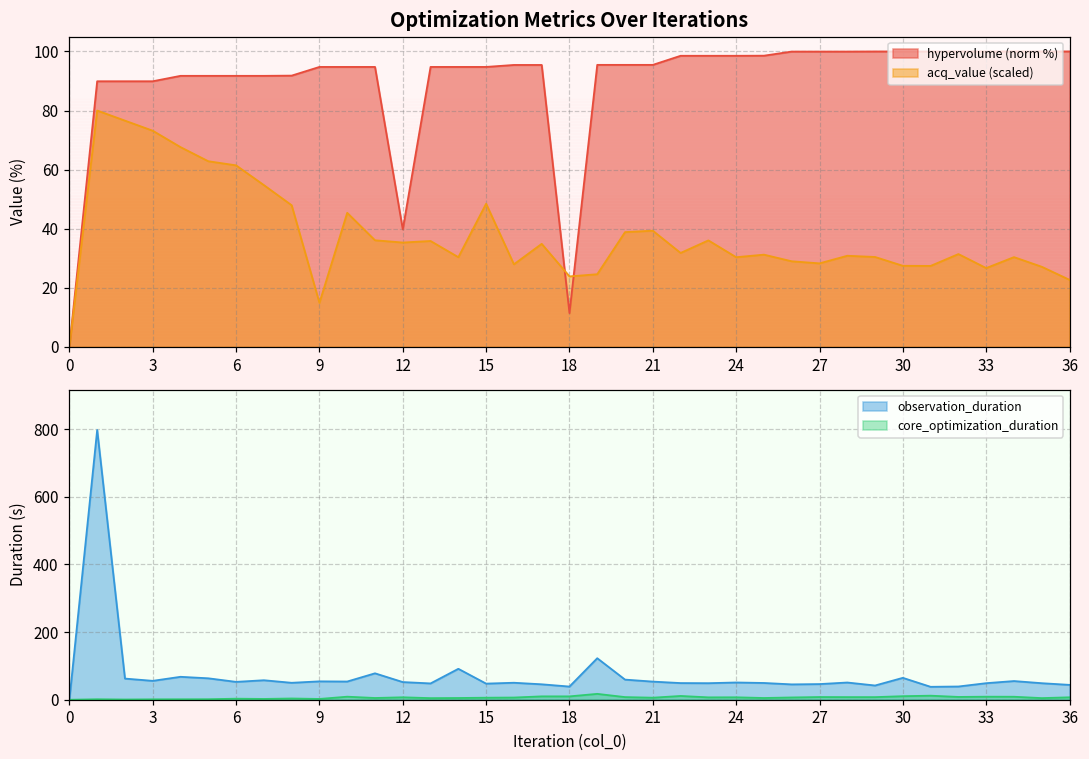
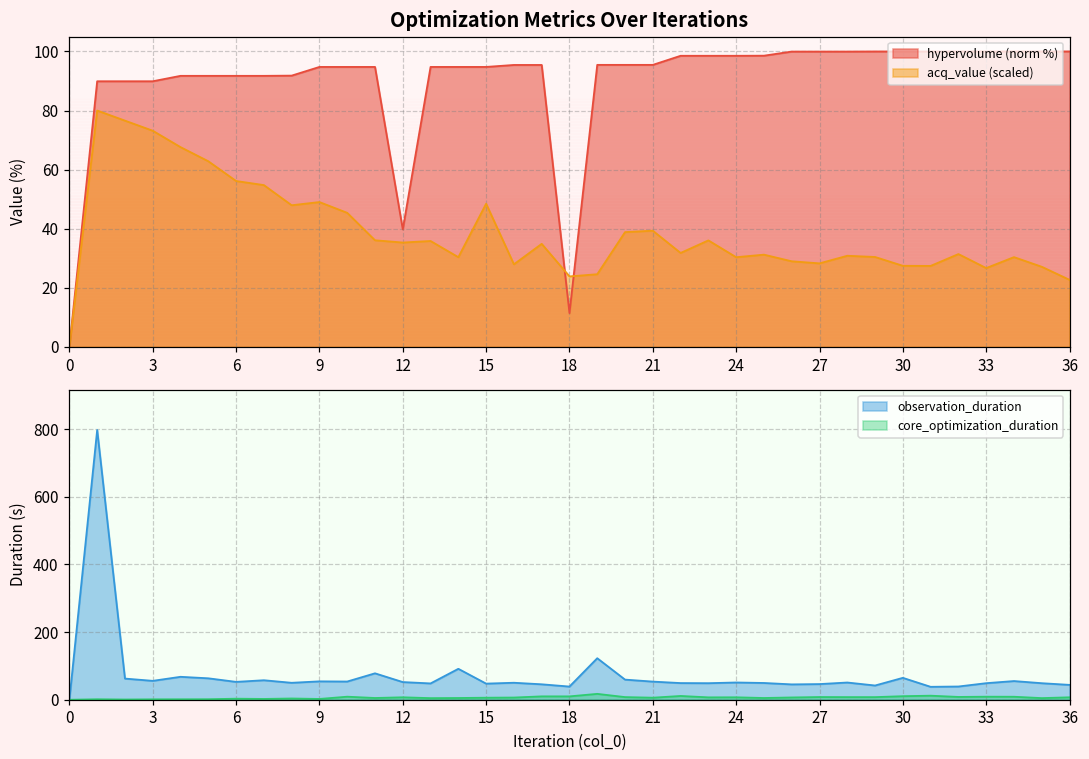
Optimization Metrics Over Iterations, acq_value (scaled), 6: 61 -> 56
Optimization Metrics Over Iterations, acq_value (scaled), 9: 15 -> 49
